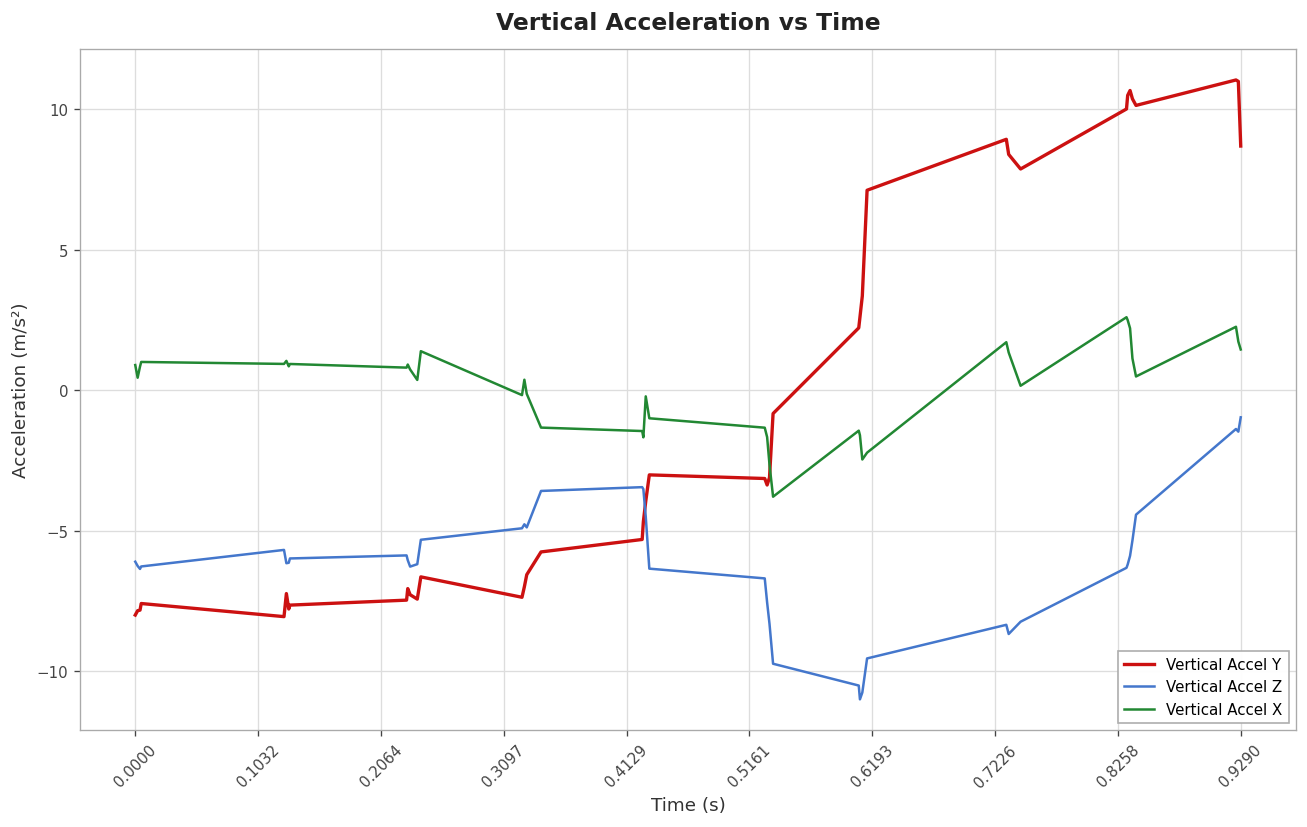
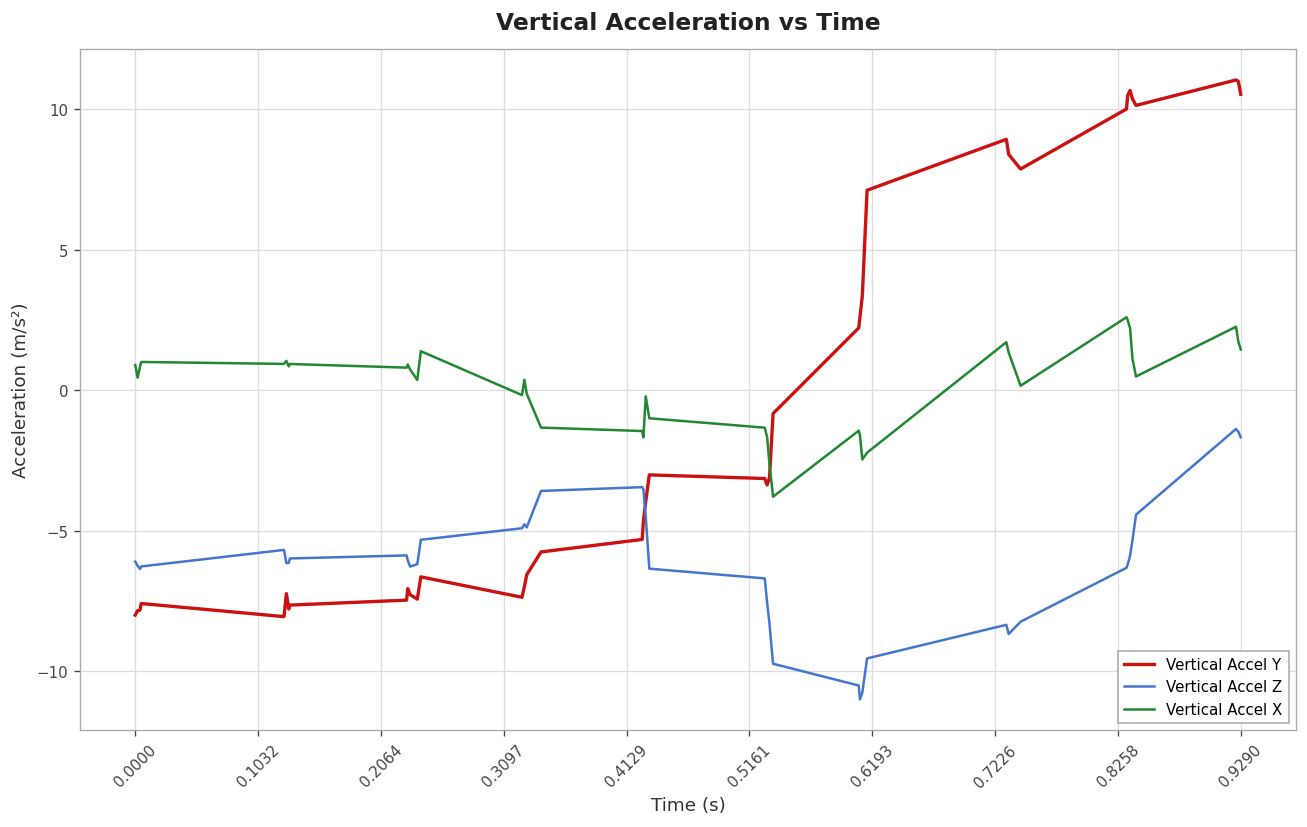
Vertical Accel Y, 0.9290: 8.7 -> 10.5
Vertical Accel Z, 0.9290: -1.0 -> -1.7
